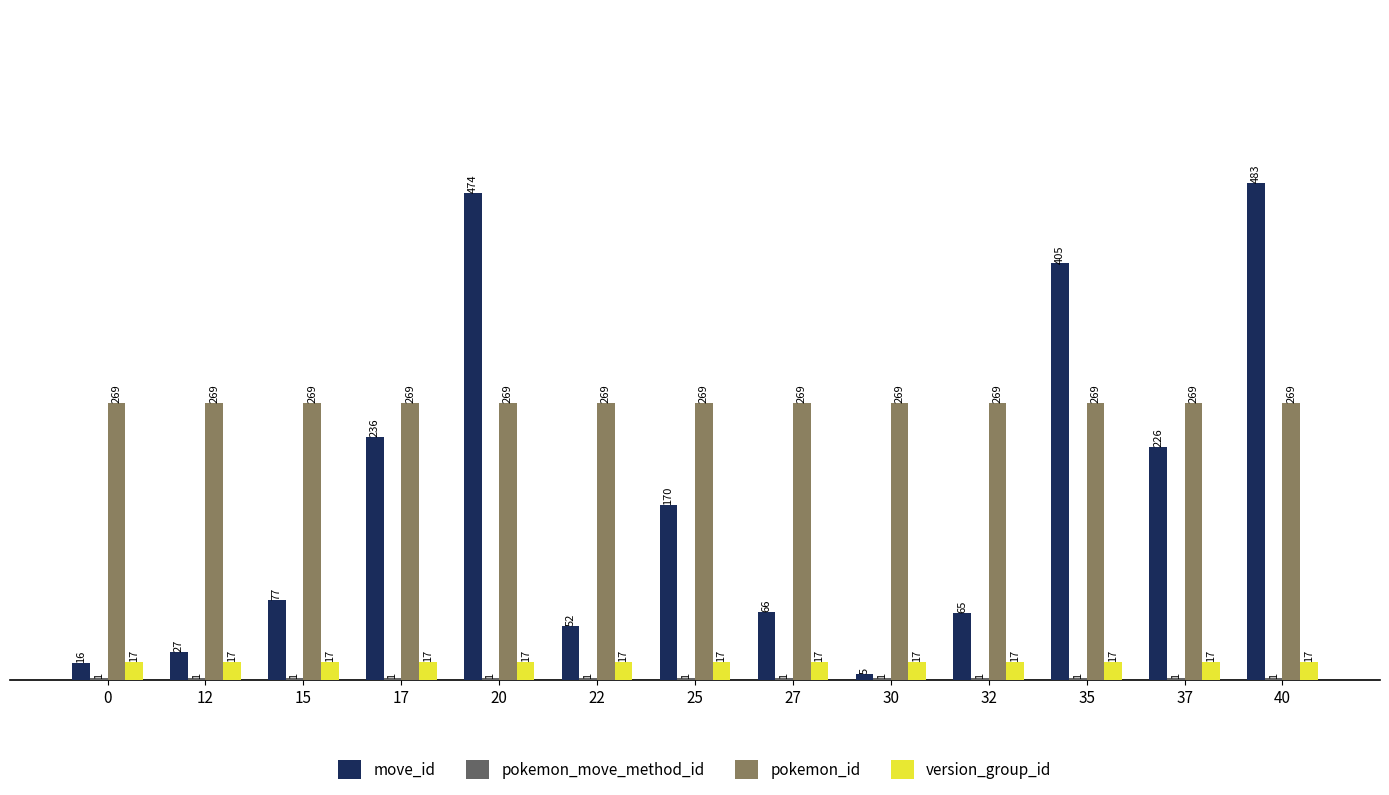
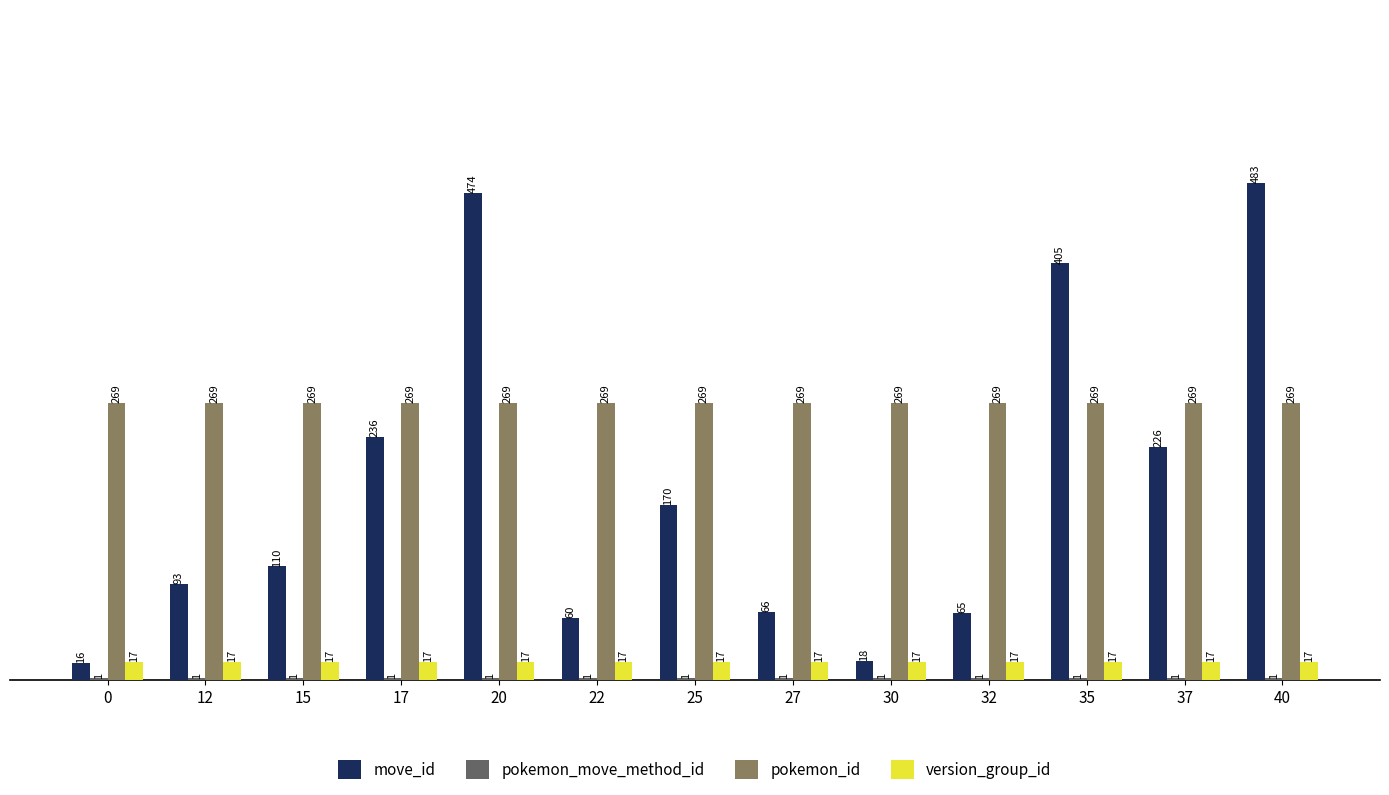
move_id, 12: 27 -> 93
move_id, 15: 77 -> 110
move_id, 22: 52 -> 60
move_id, 30: 5 -> 18
